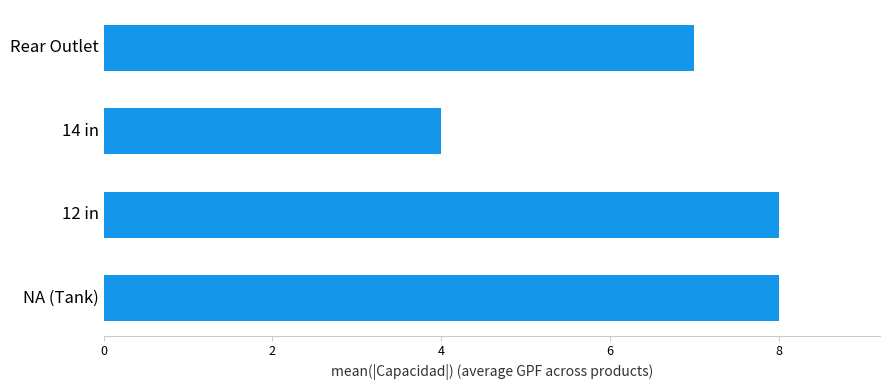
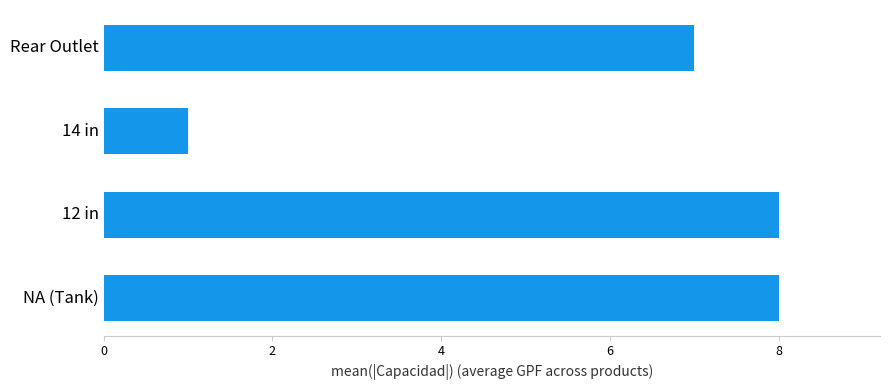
14 in: 4 -> 1
